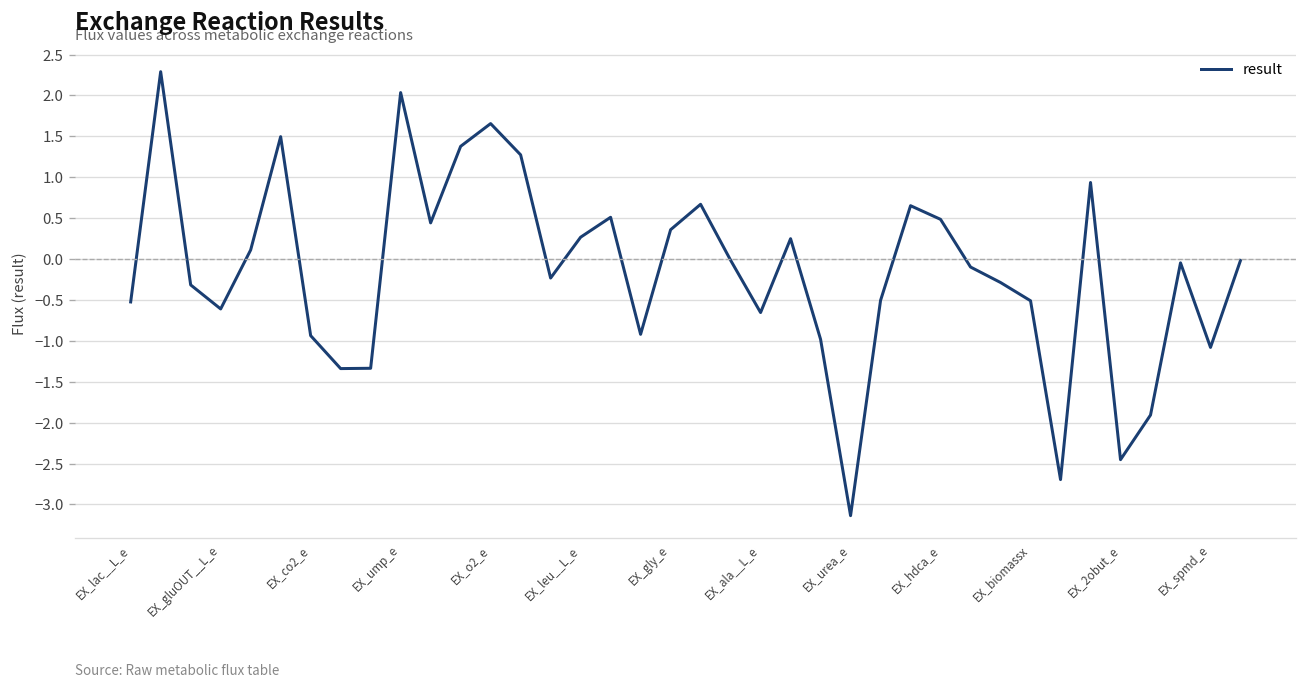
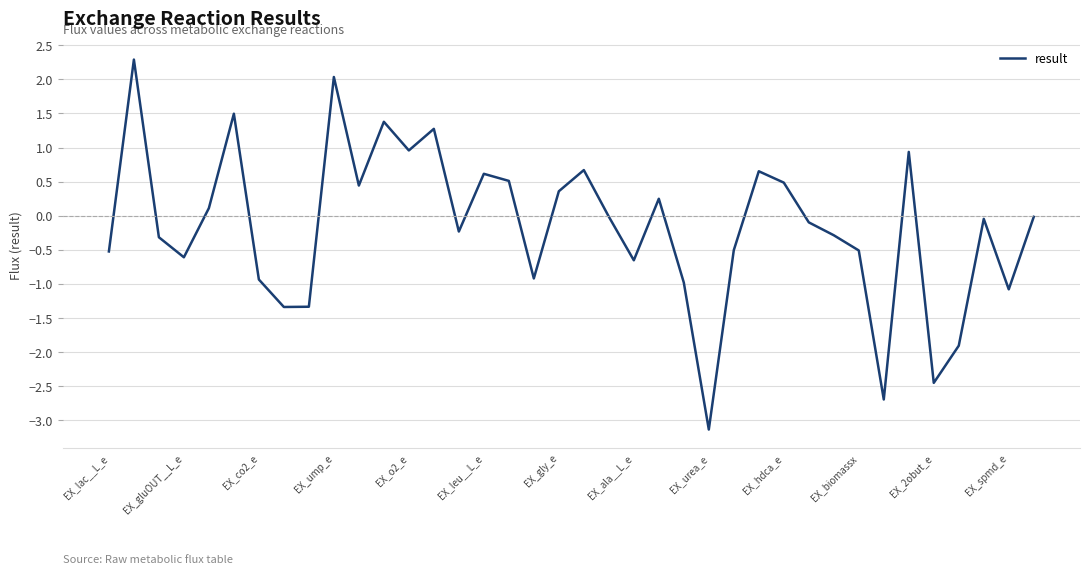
EX_o2_e: 1.7 -> 1.0
EX_leu__L_e: 0.3 -> 0.6
